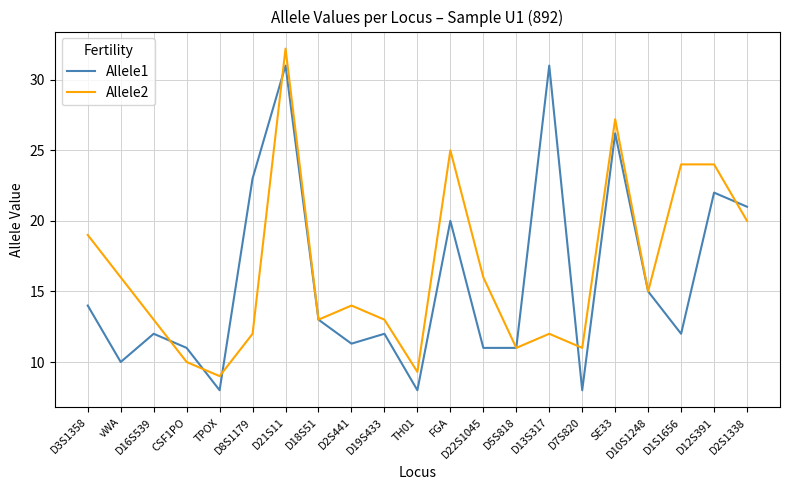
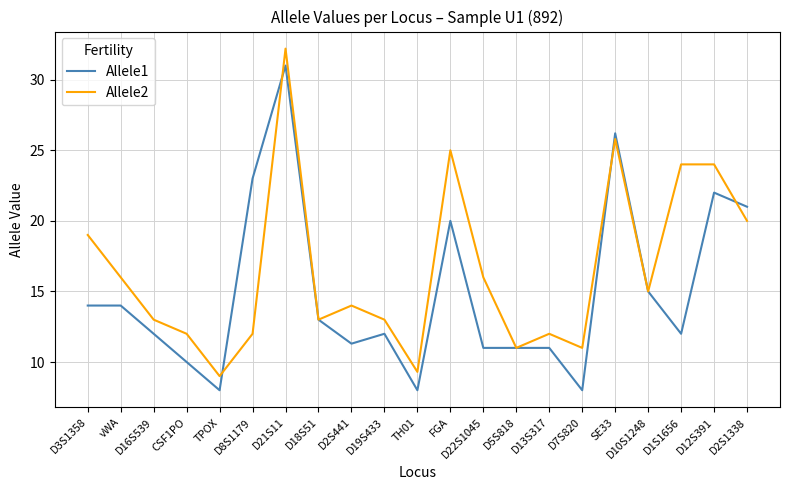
Allele1, vWA: 10 -> 14
Allele1, CSF1PO: 11 -> 10
Allele2, CSF1PO: 10 -> 12
Allele1, D13S317: 31 -> 11
Allele2, SE33: 27.2 -> 25.8
